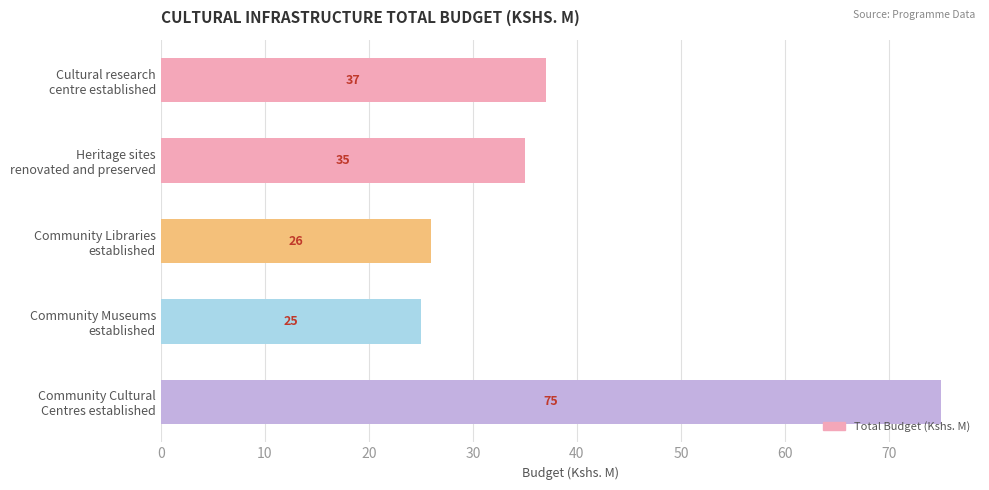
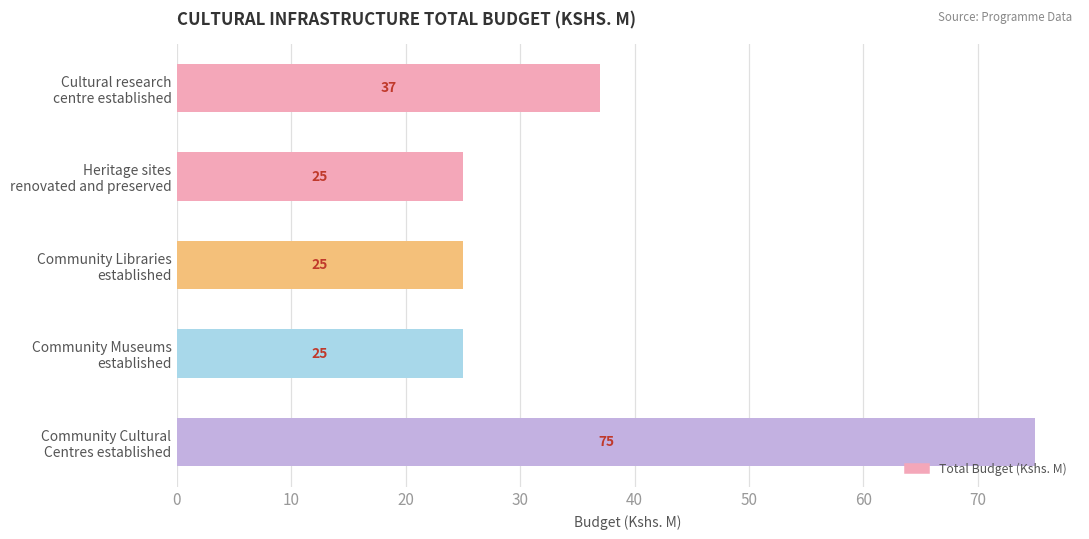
Heritage sites renovated and preserved: 35 -> 25
Community Libraries established: 26 -> 25
